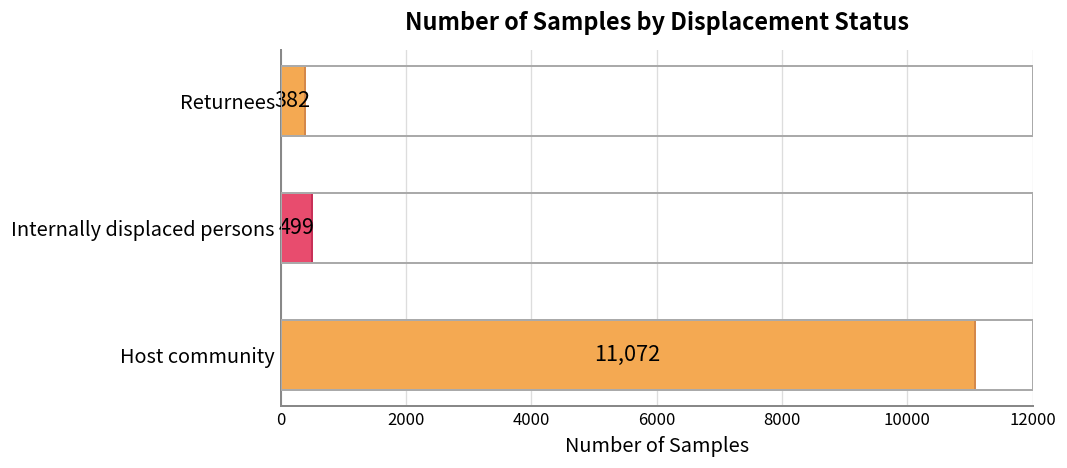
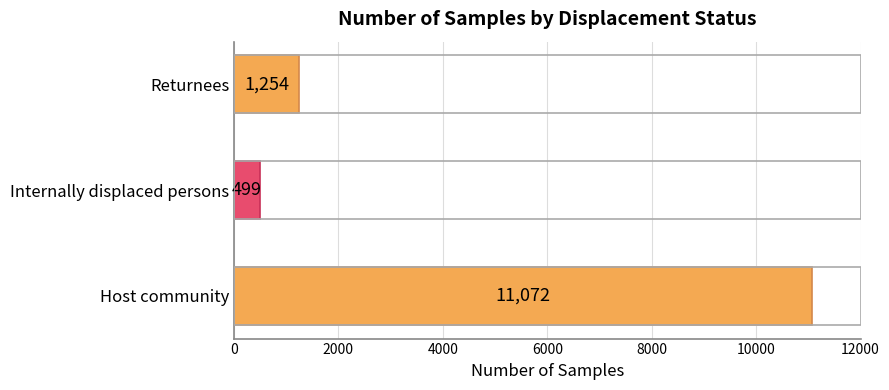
Returnees: 382 -> 1,254
